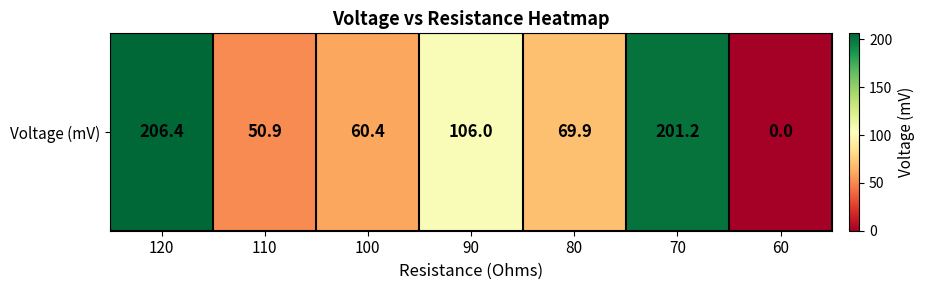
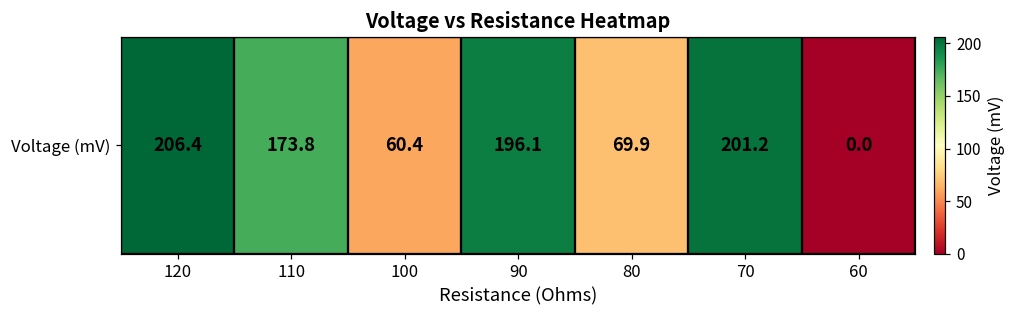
Voltage (mV), 110: 50.9 -> 173.8
Voltage (mV), 90: 106.0 -> 196.1
